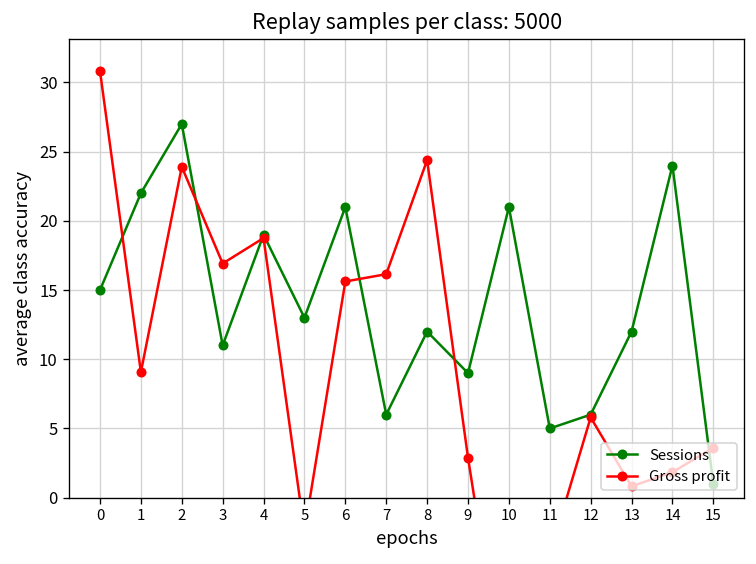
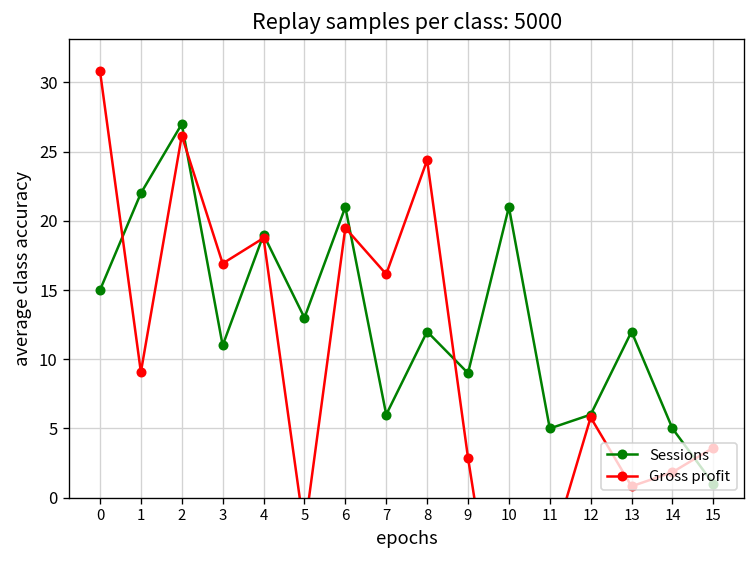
Gross profit, 2: 23.9 -> 26.2
Gross profit, 6: 15.6 -> 19.5
Sessions, 14: 24 -> 5
